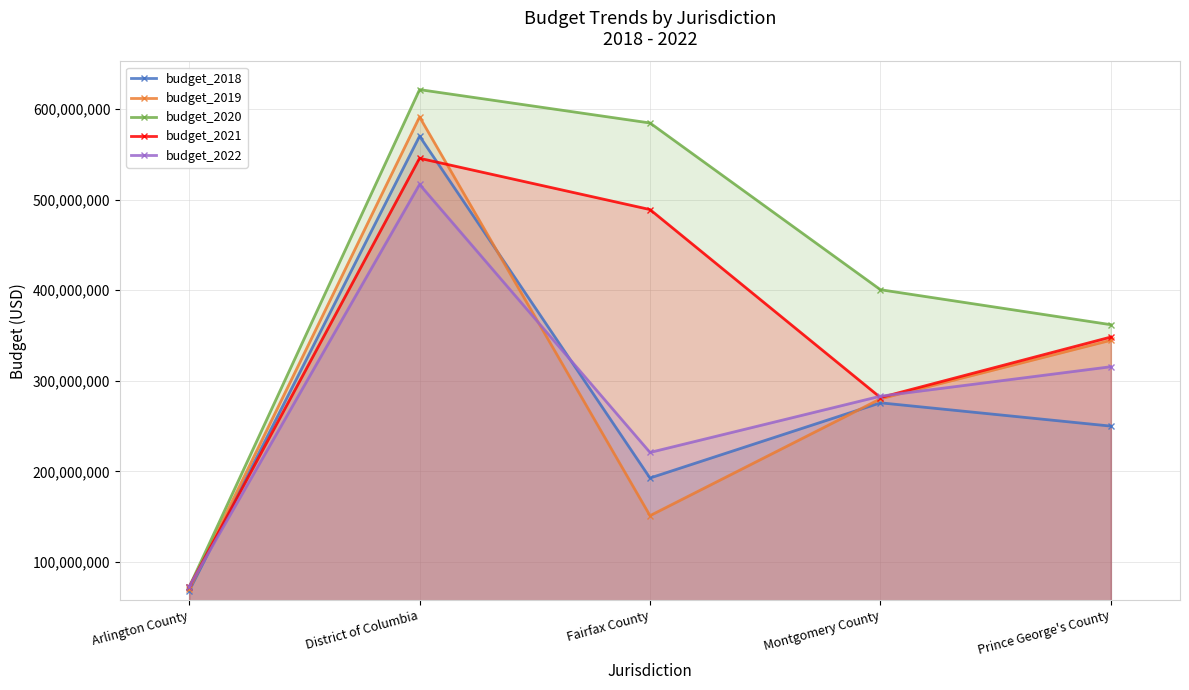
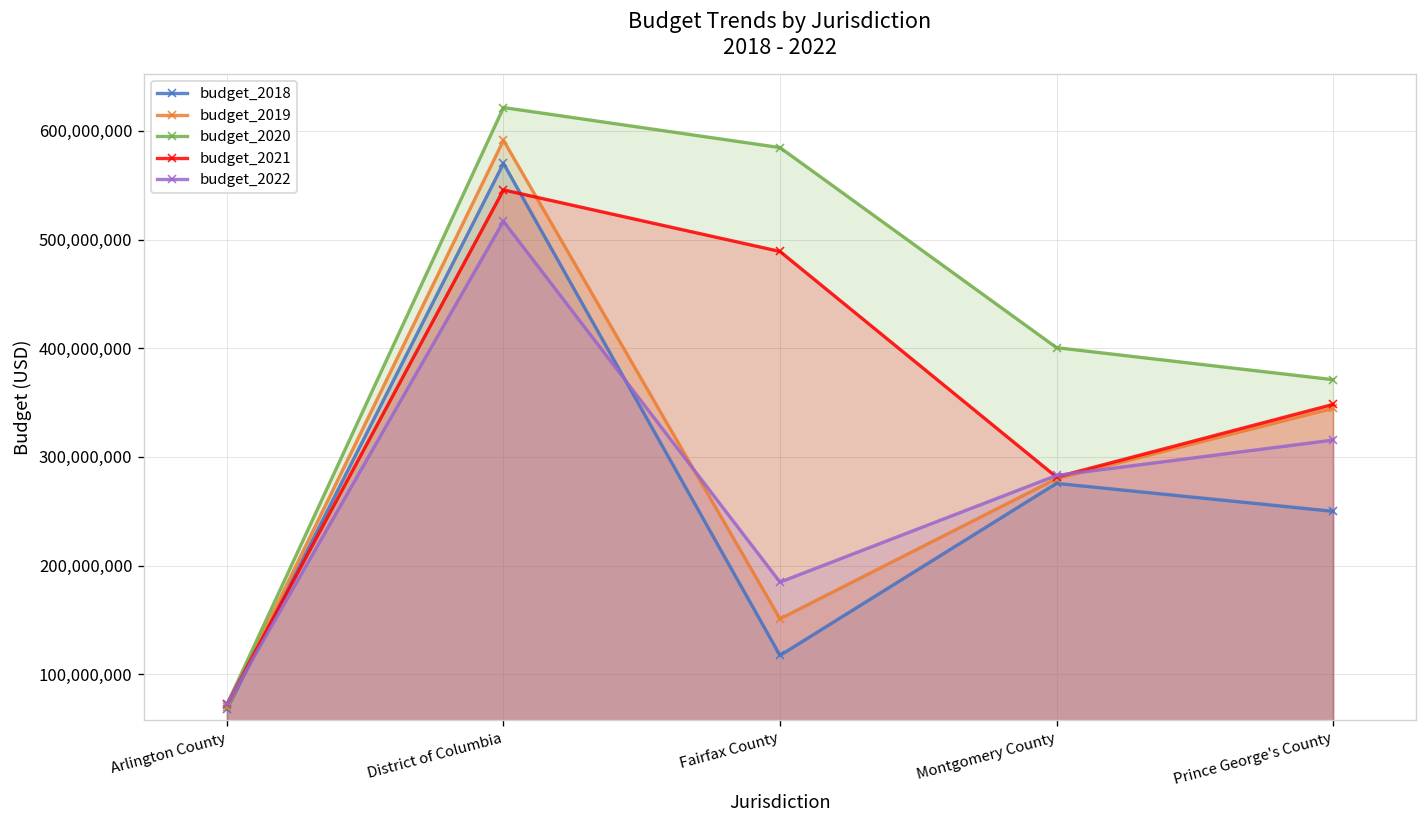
budget_2018, Fairfax County: 190,000,000 -> 120,000,000
budget_2022, Fairfax County: 220,000,000 -> 180,000,000
budget_2020, Prince George's County: 360,000,000 -> 370,000,000
